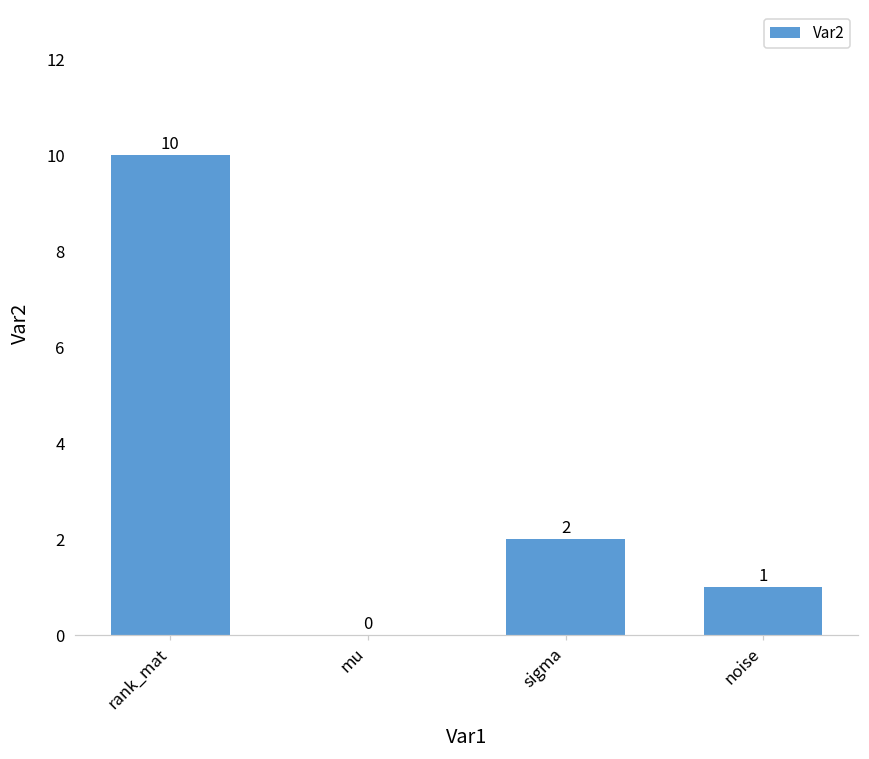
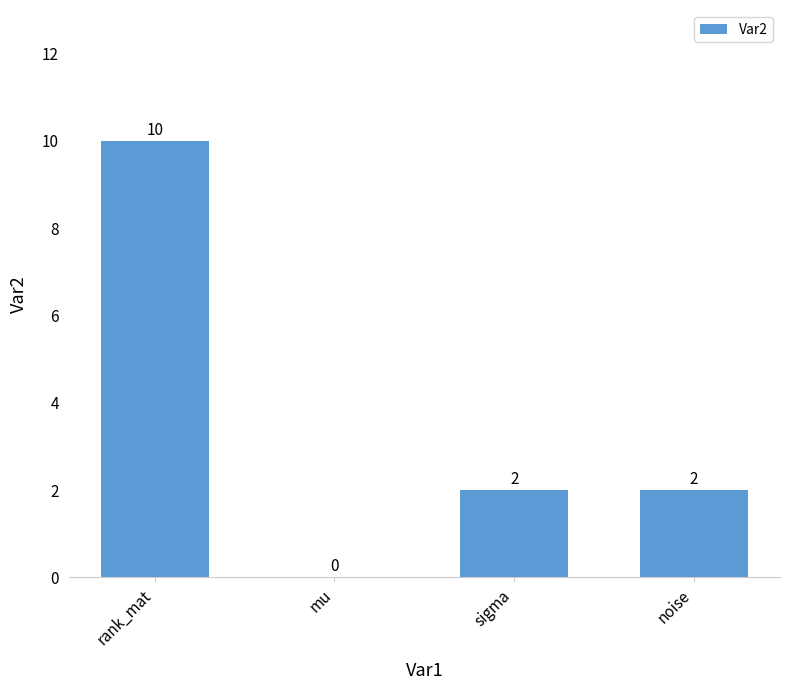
noise: 1 -> 2
